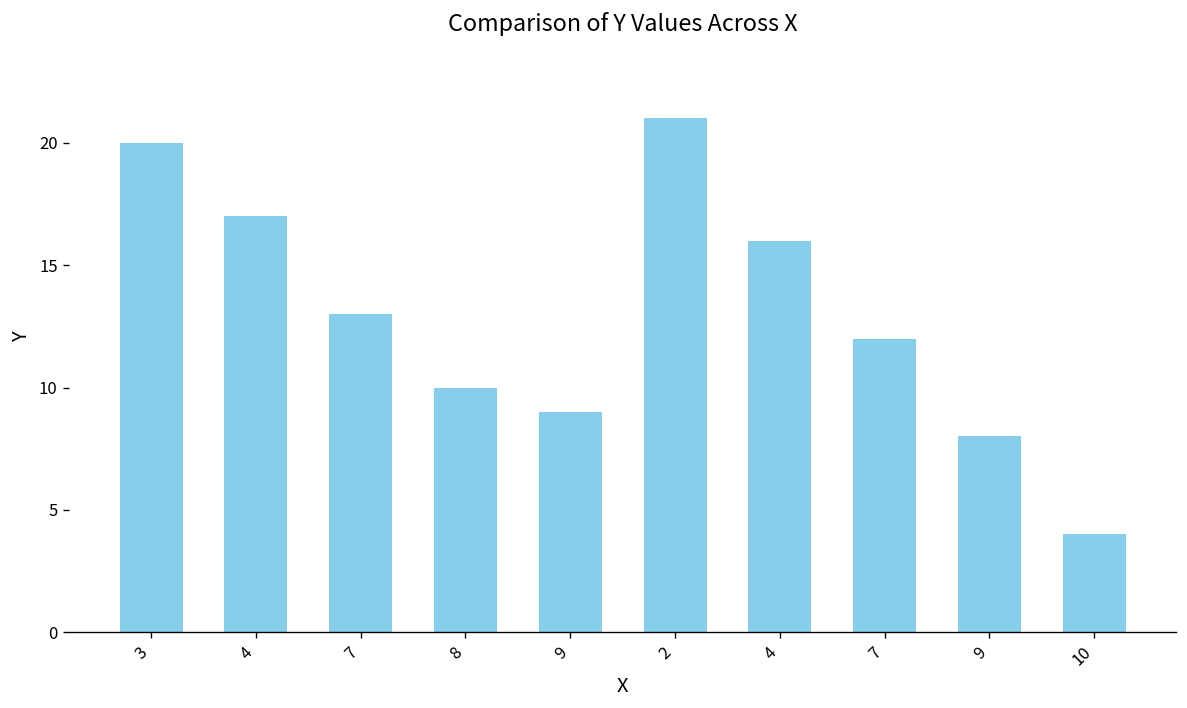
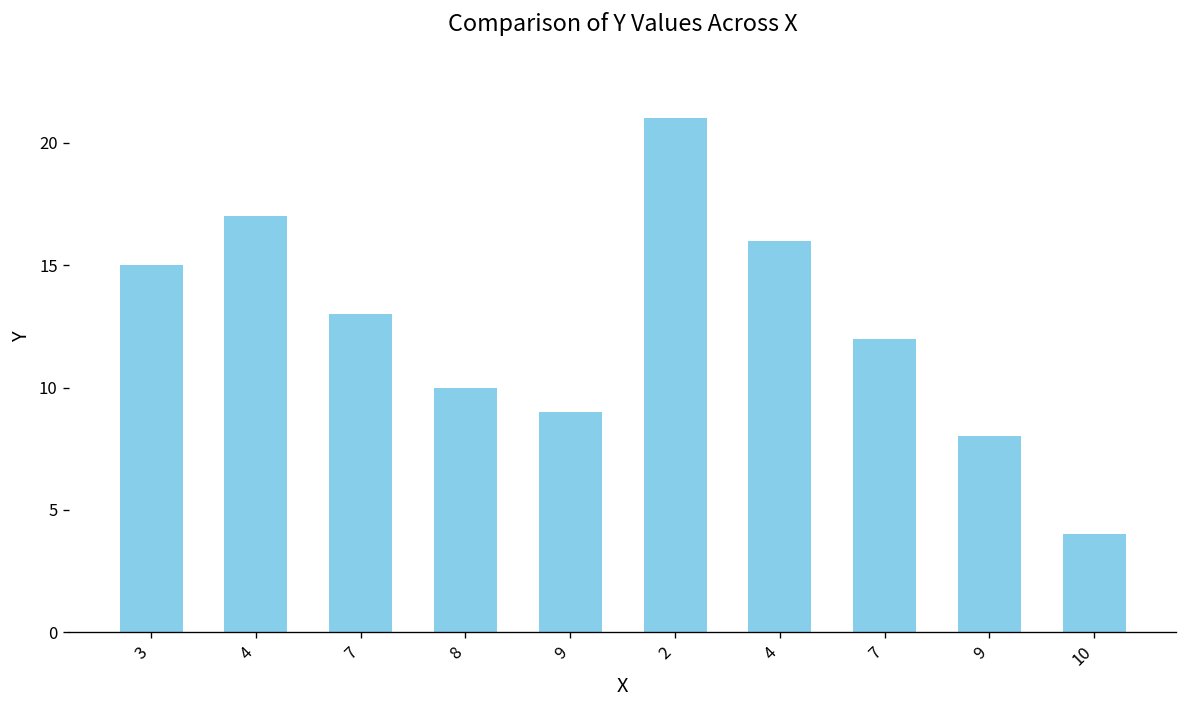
3: 20 -> 15
